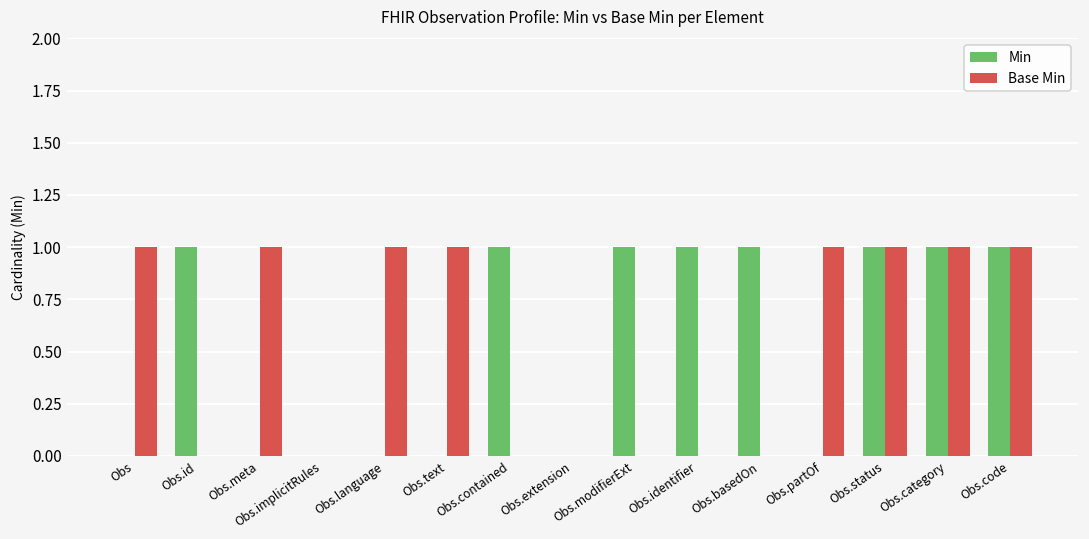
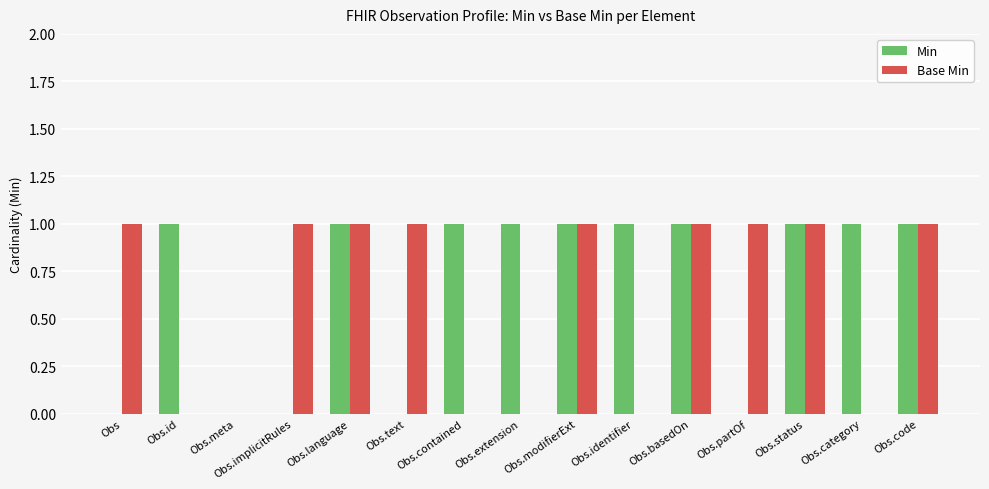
Base Min, Obs.meta: 1 -> 0
Base Min, Obs.implicitRules: 0 -> 1
Min, Obs.language: 0 -> 1
Min, Obs.extension: 0 -> 1
Base Min, Obs.modifierExt: 0 -> 1
Base Min, Obs.basedOn: 0 -> 1
Base Min, Obs.category: 1 -> 0
